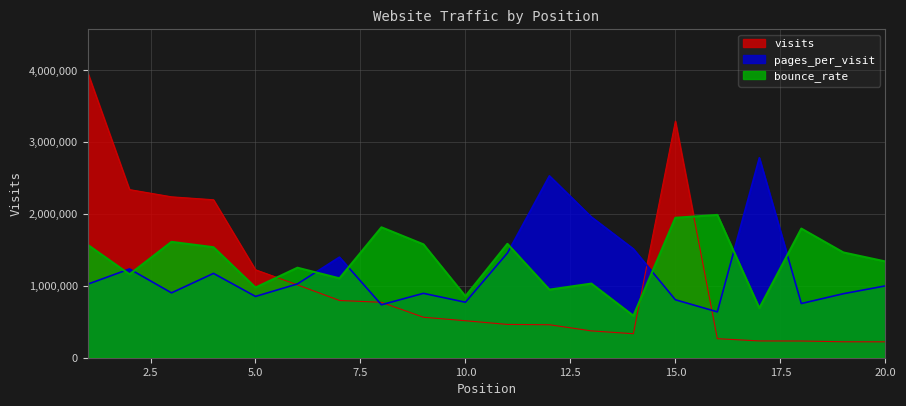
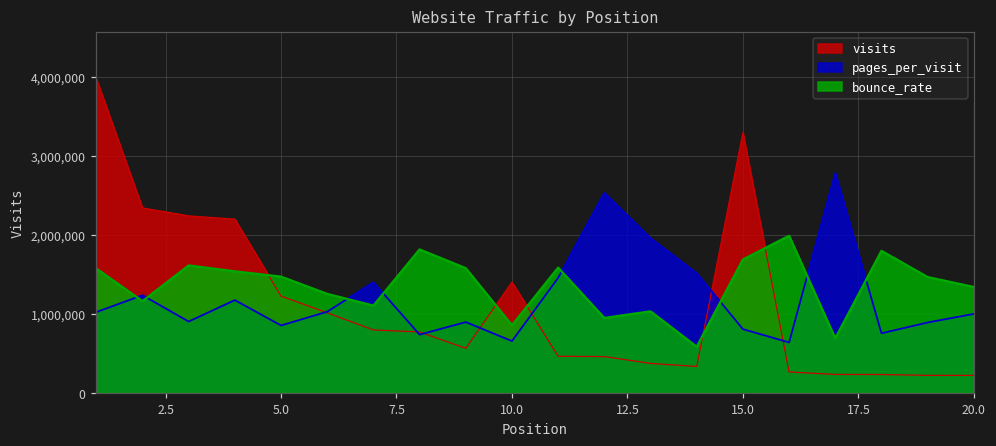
bounce_rate, 5.0: 1,000,000 -> 1,500,000
visits, 10.0: 500,000 -> 1,400,000
pages_per_visit, 10.0: 800,000 -> 700,000
bounce_rate, 15.0: 1,900,000 -> 1,700,000
